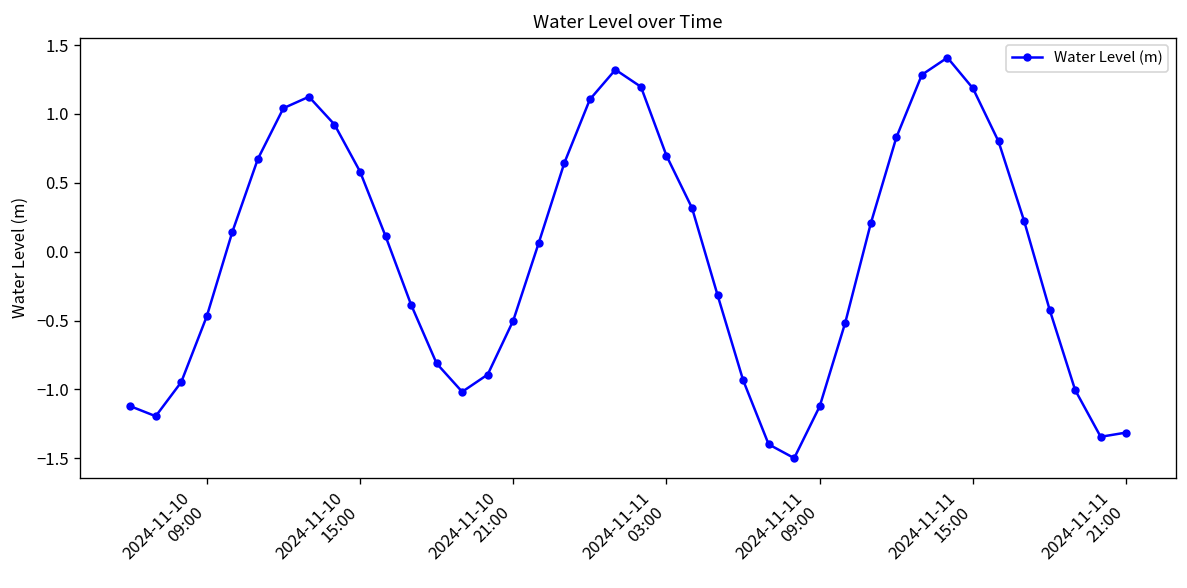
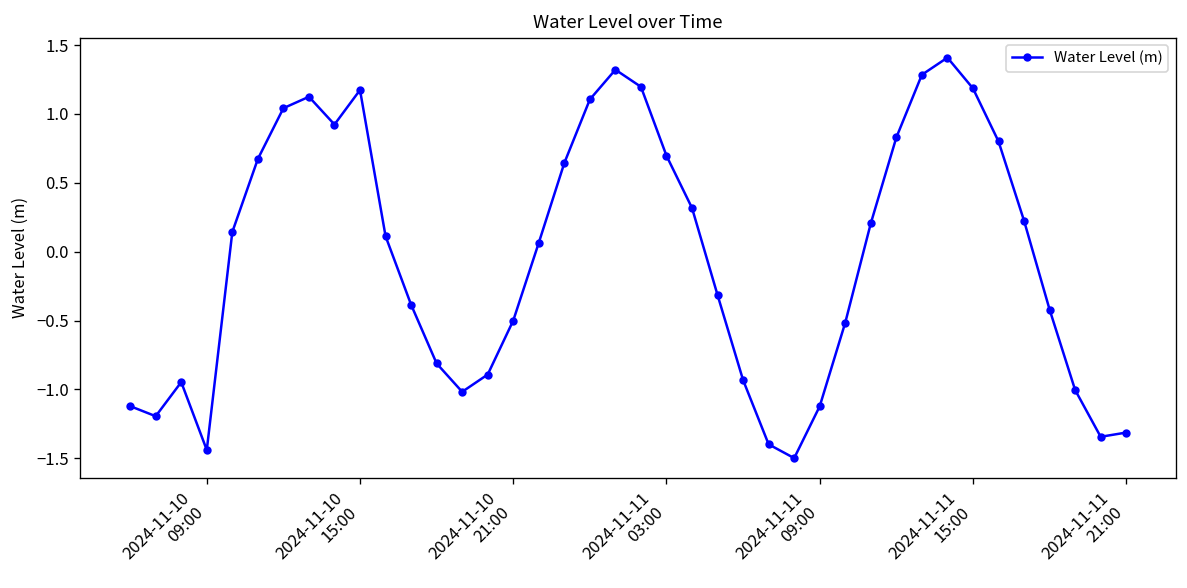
2024-11-10 09:00: -0.47 -> -1.44
2024-11-10 15:00: 0.58 -> 1.17
